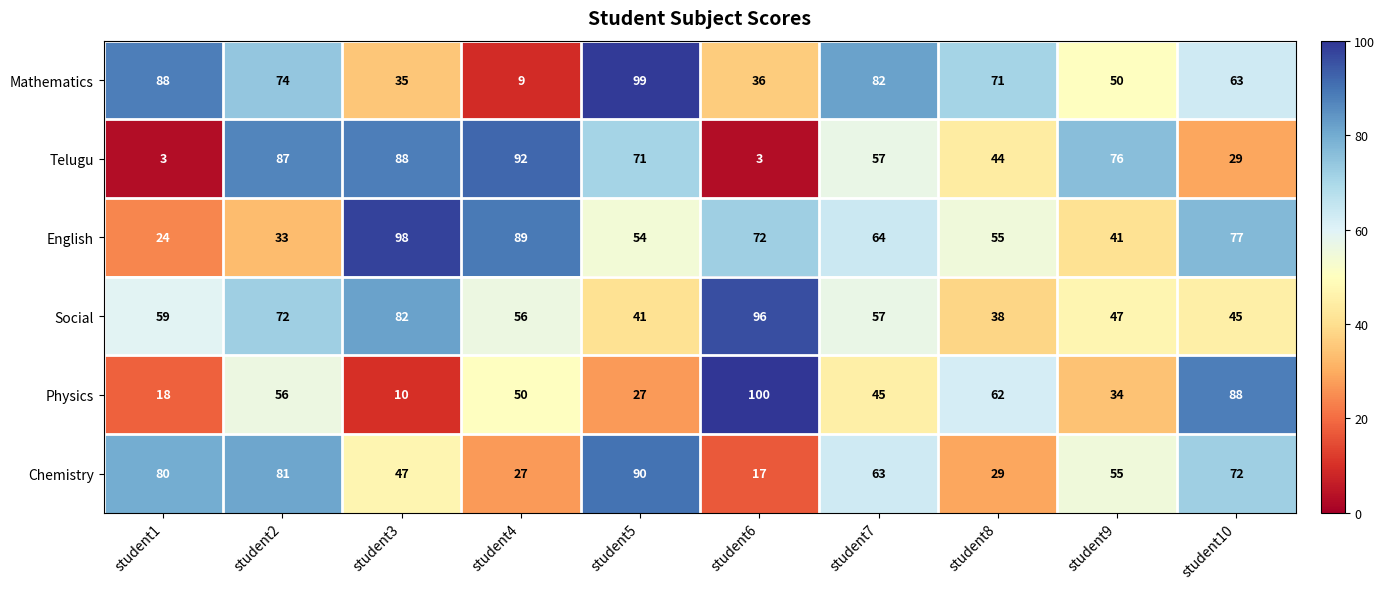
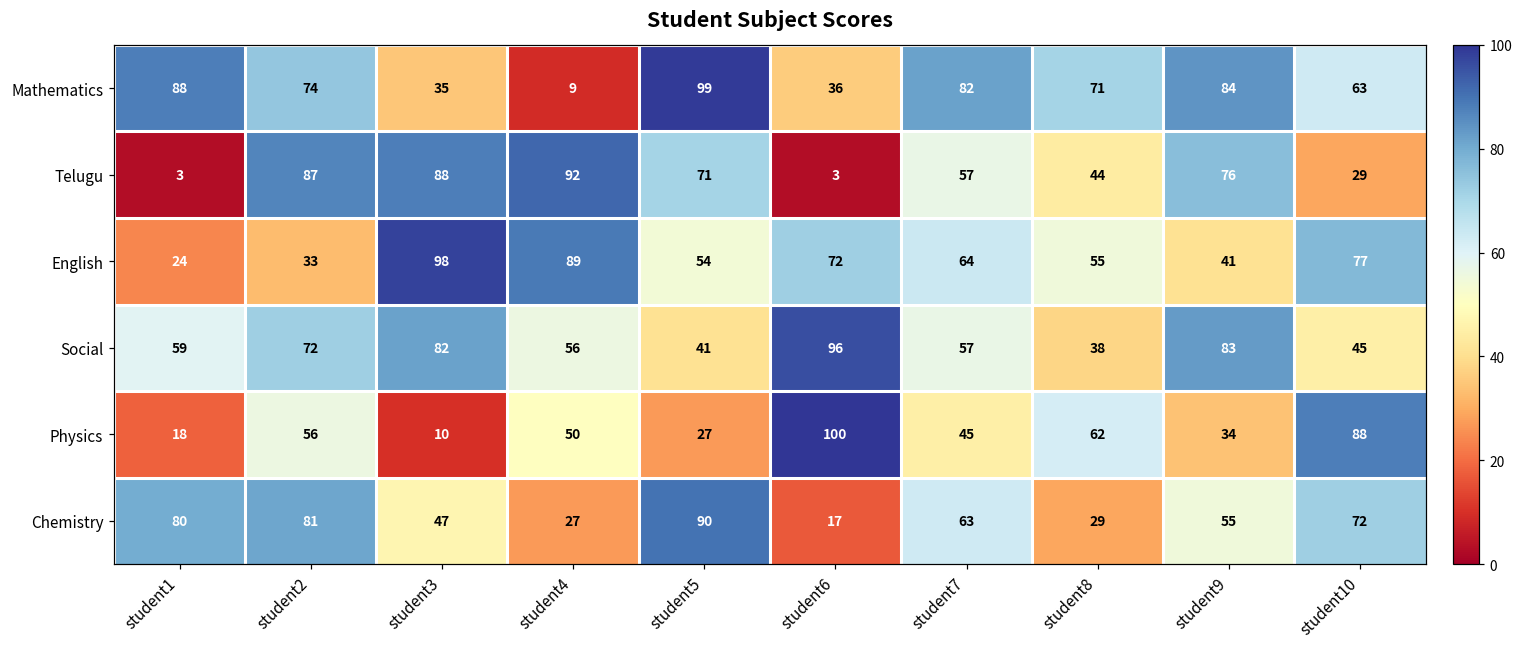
Mathematics, student9: 50 -> 84
Social, student9: 47 -> 83
